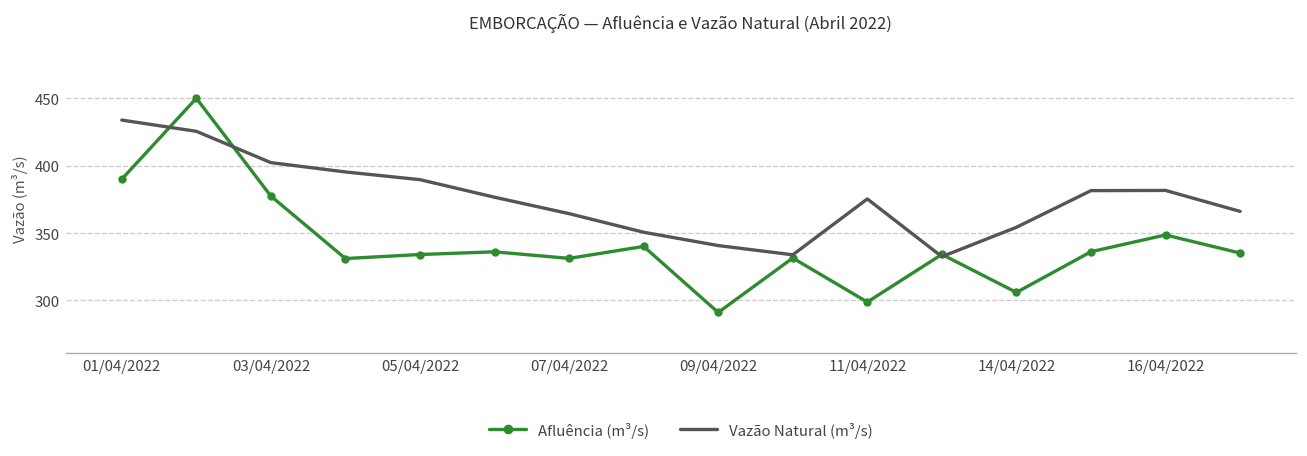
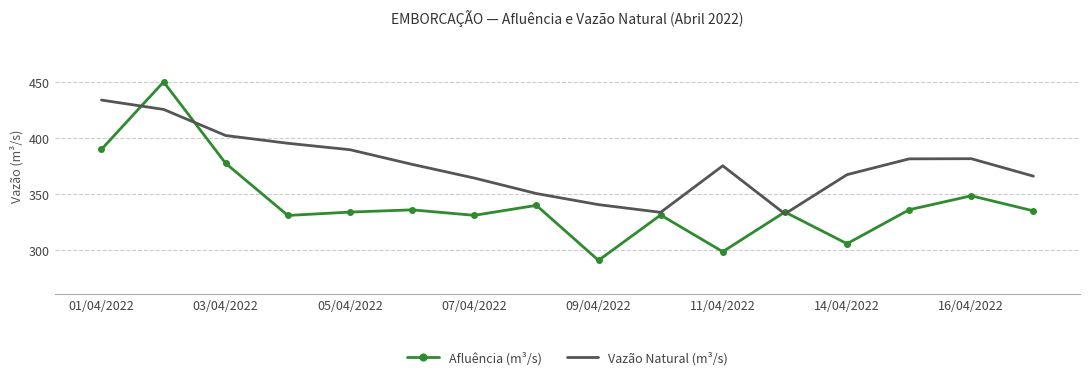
Vazão Natural (m³/s), 14/04/2022: 354 -> 367
